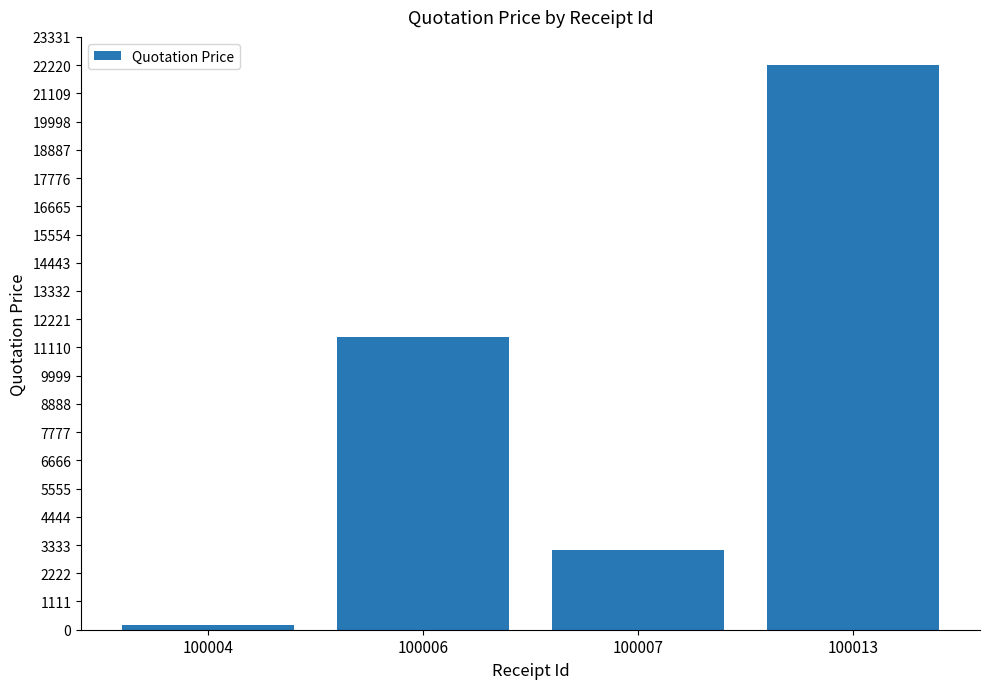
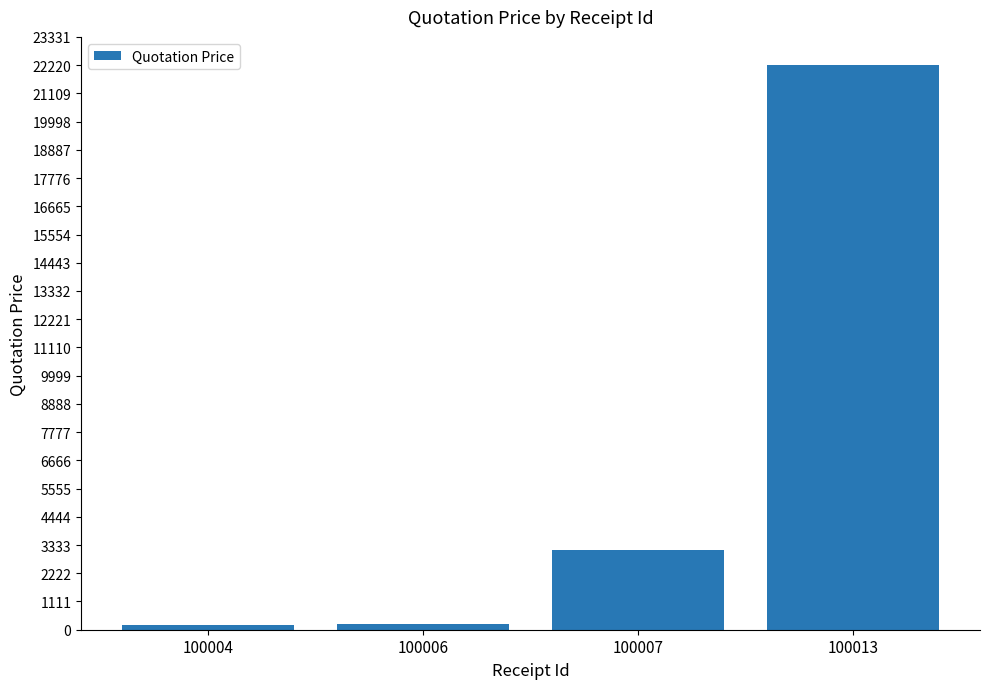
100006: 11500 -> 200
